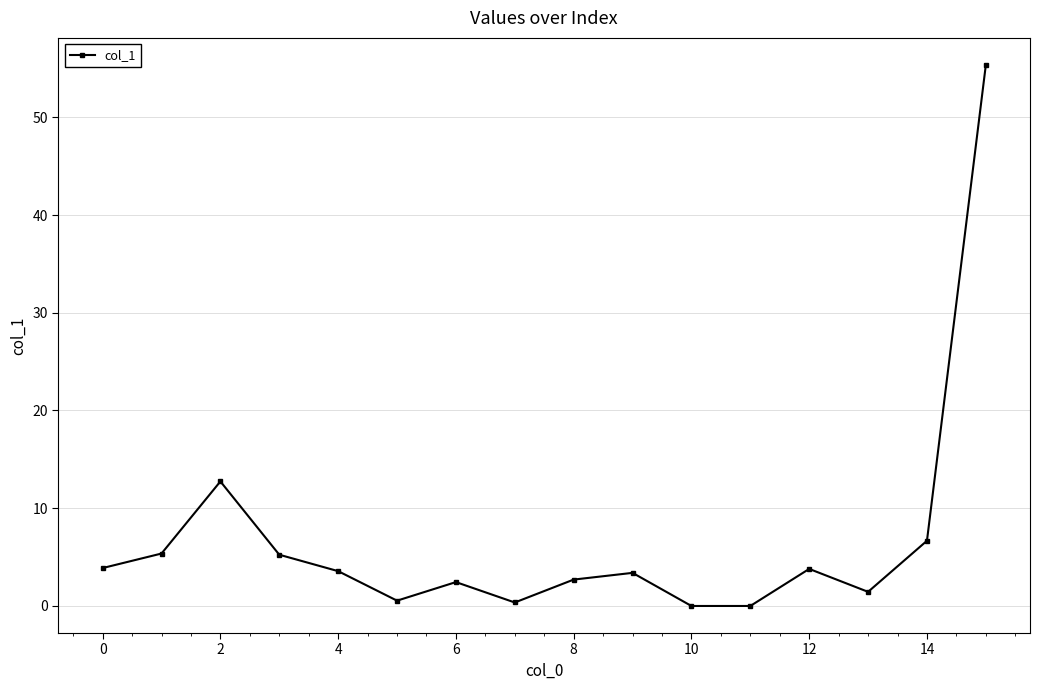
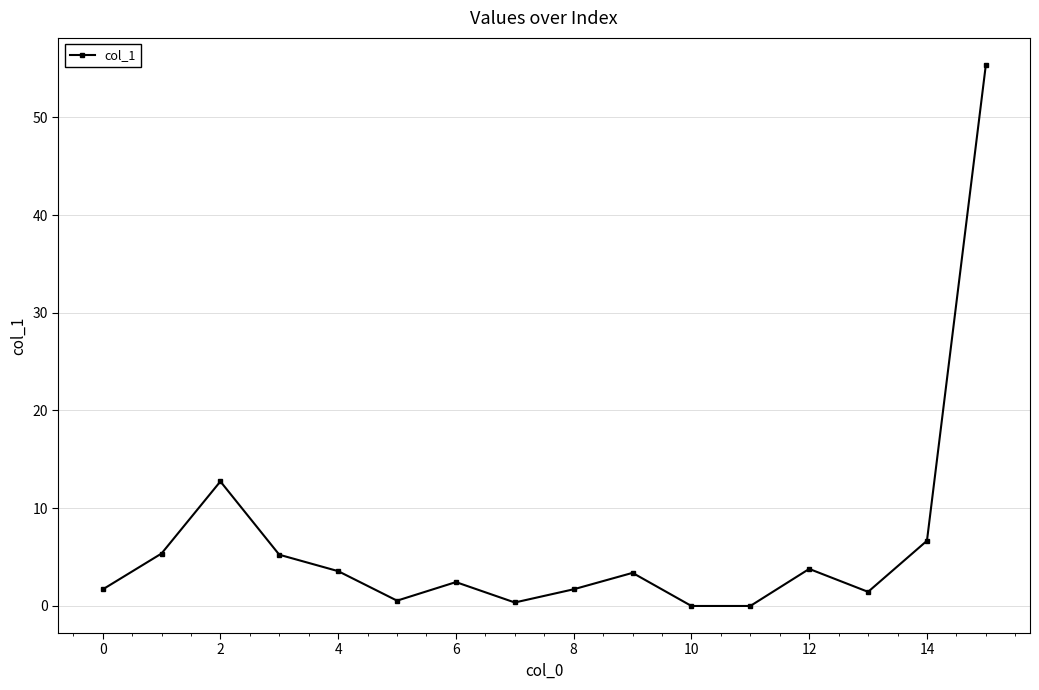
0: 4 -> 2
8: 3 -> 2
